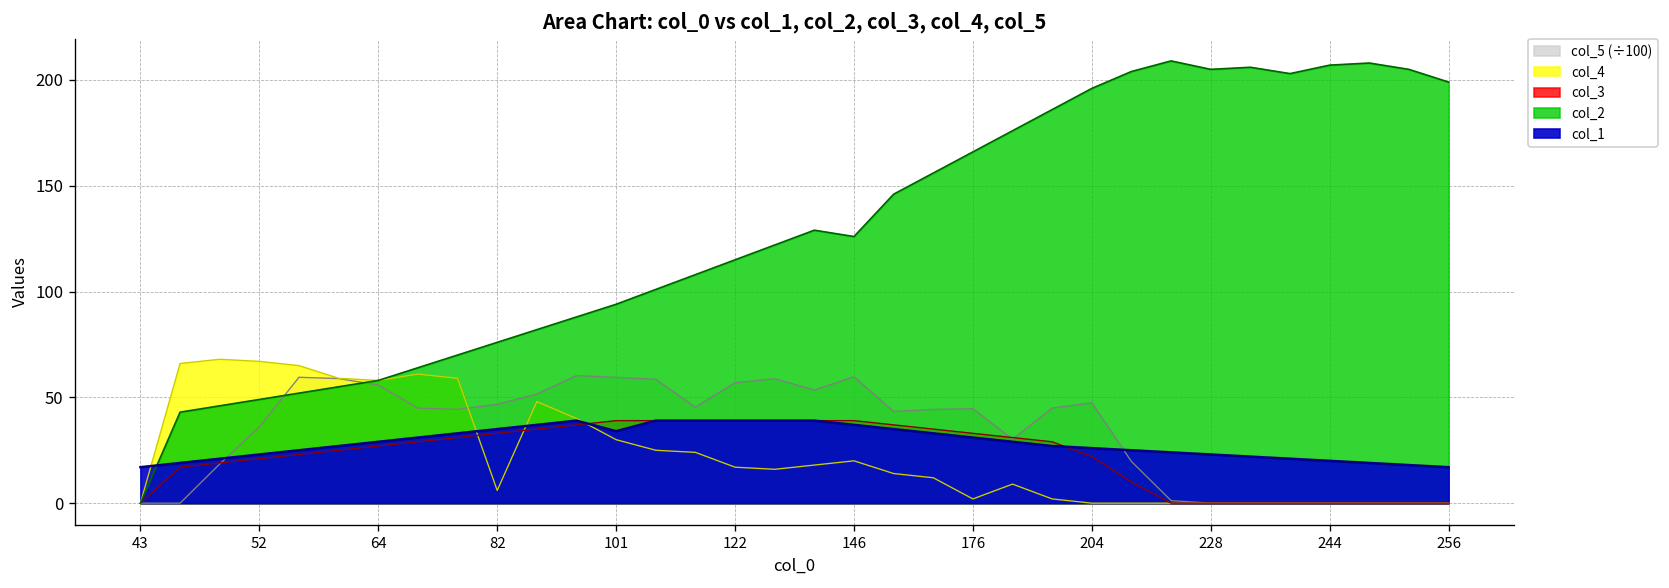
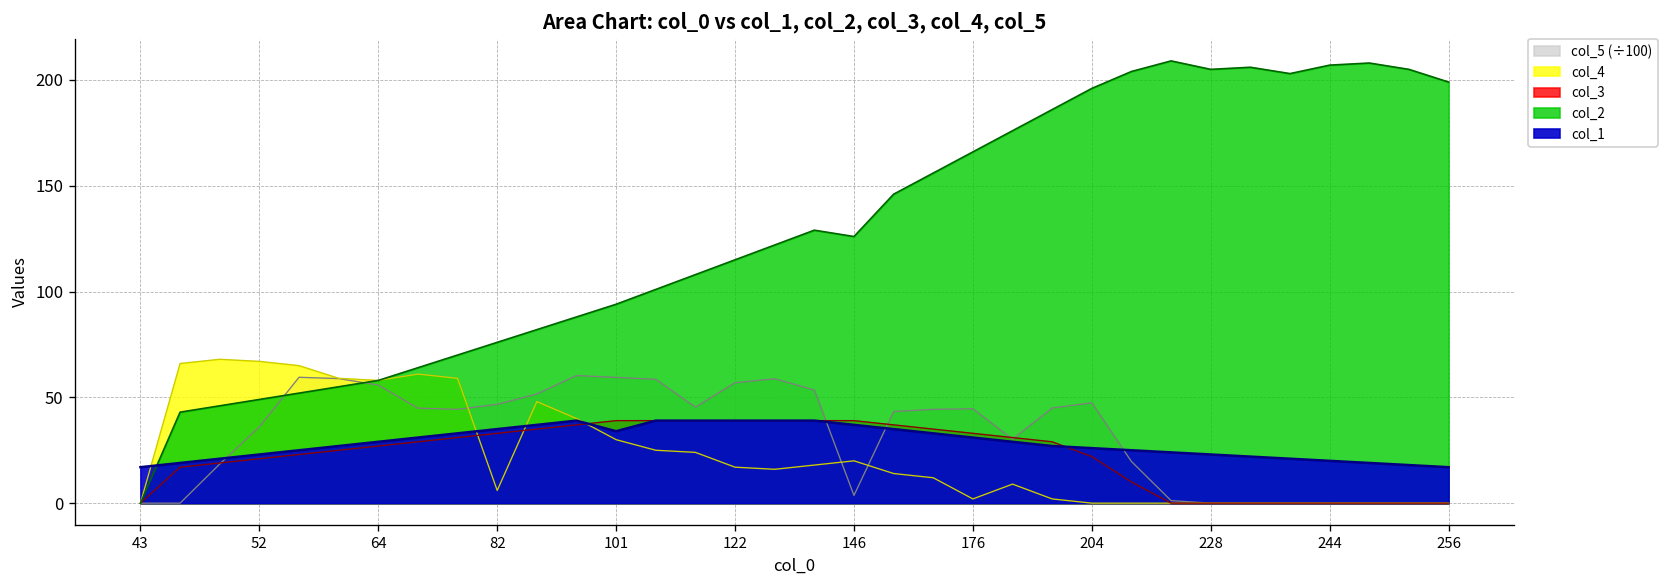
col_5 (÷100), 146: 60 -> 4
